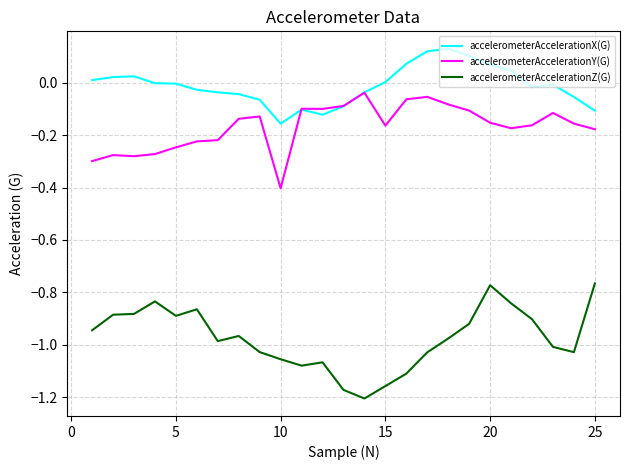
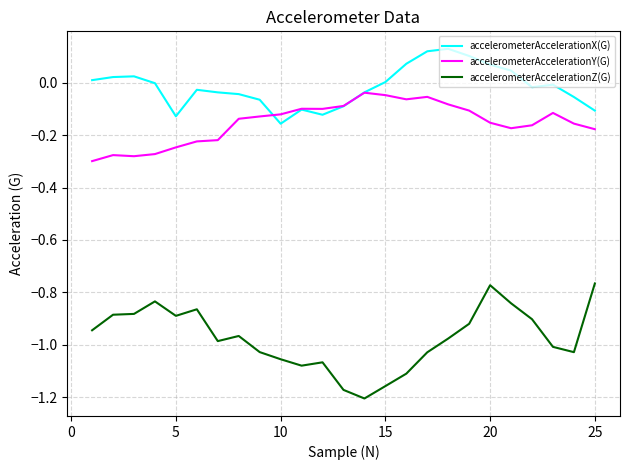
accelerometerAccelerationX(G), 5: 0.00 -> -0.13
accelerometerAccelerationY(G), 10: -0.40 -> -0.12
accelerometerAccelerationY(G), 15: -0.16 -> -0.05
